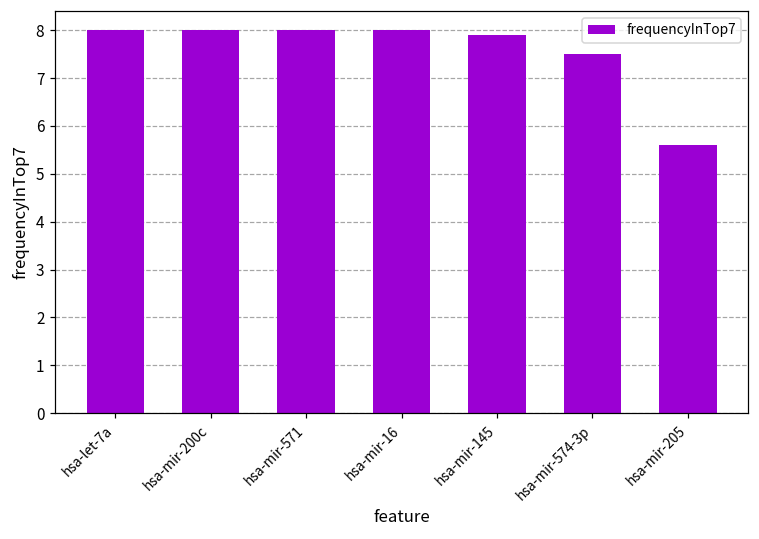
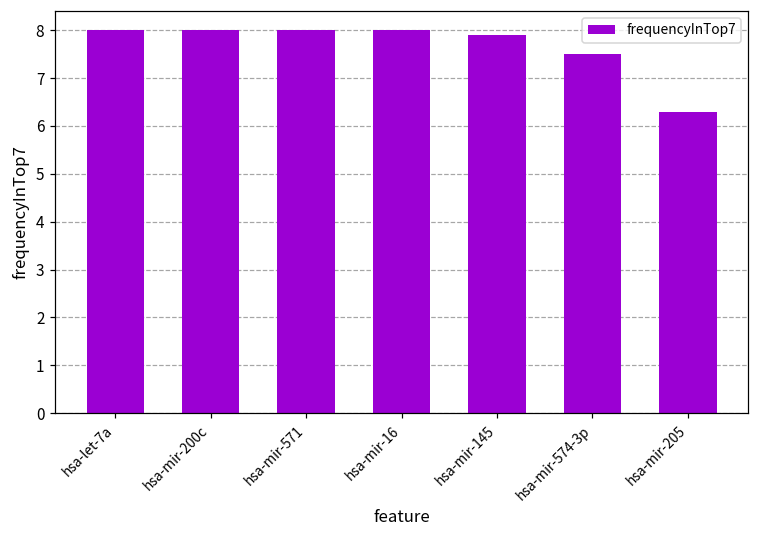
hsa-mir-205: 5.6 -> 6.3
